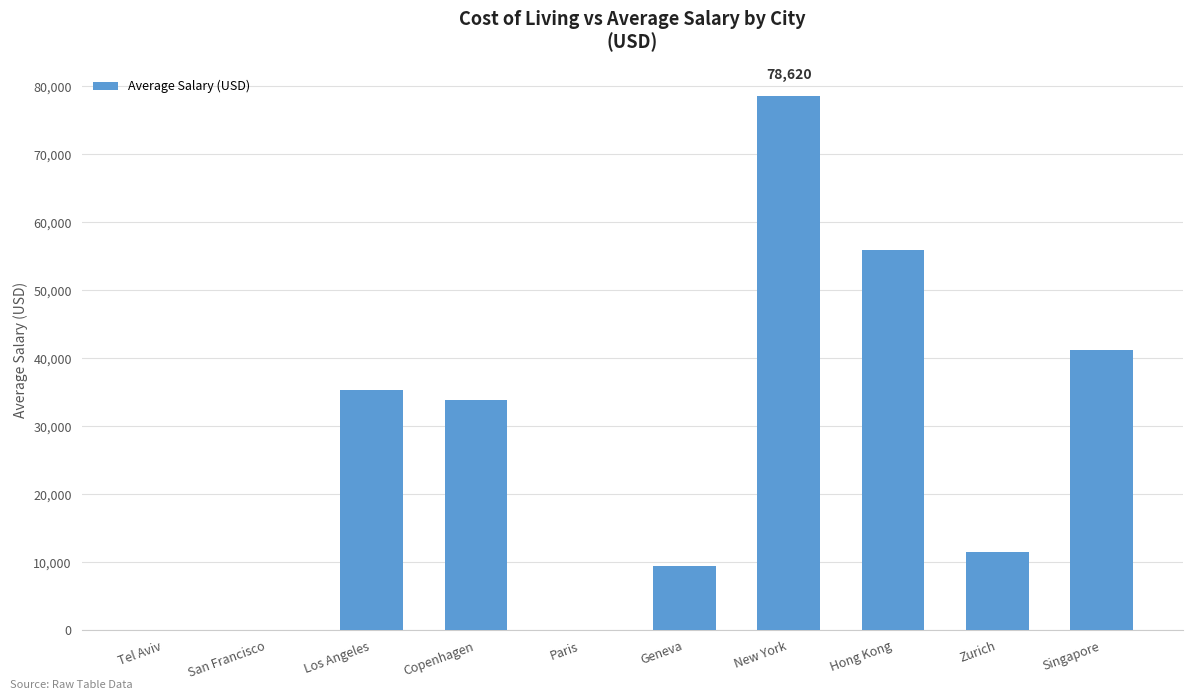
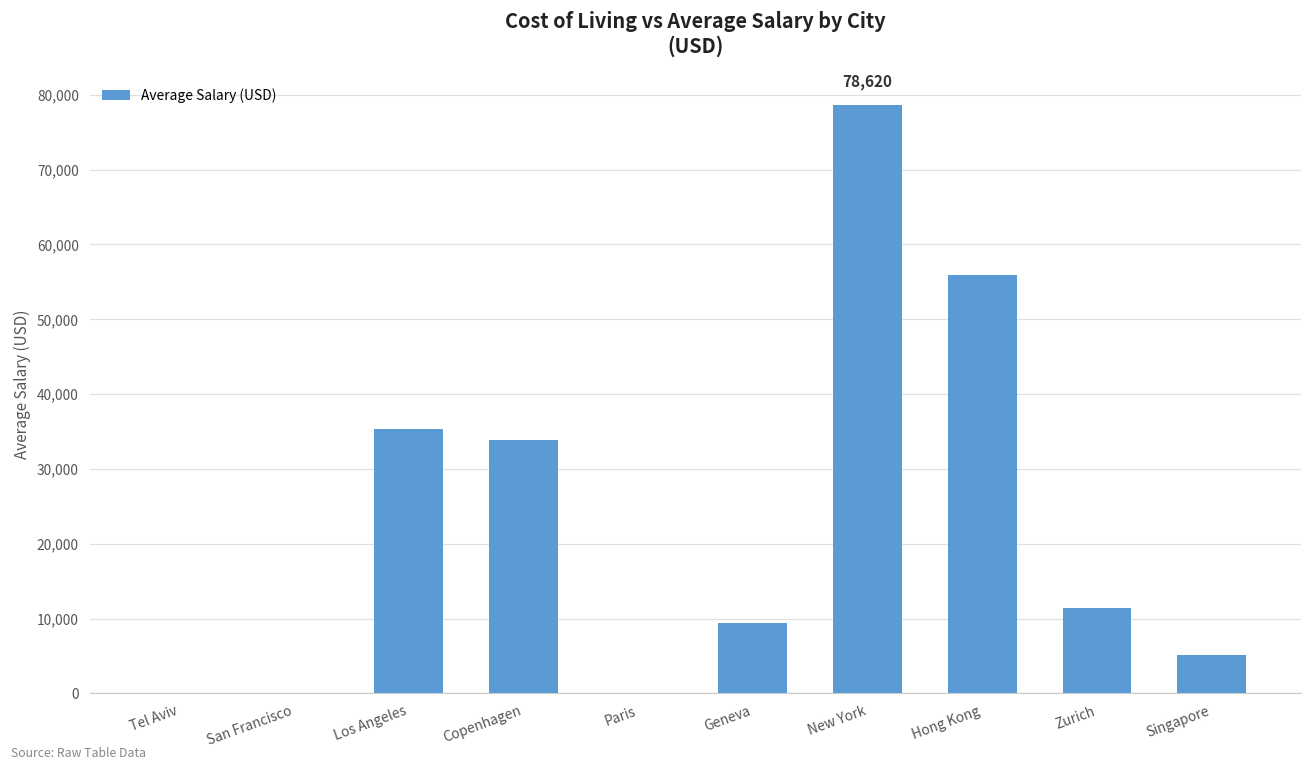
Singapore: 41,000 -> 5,000
